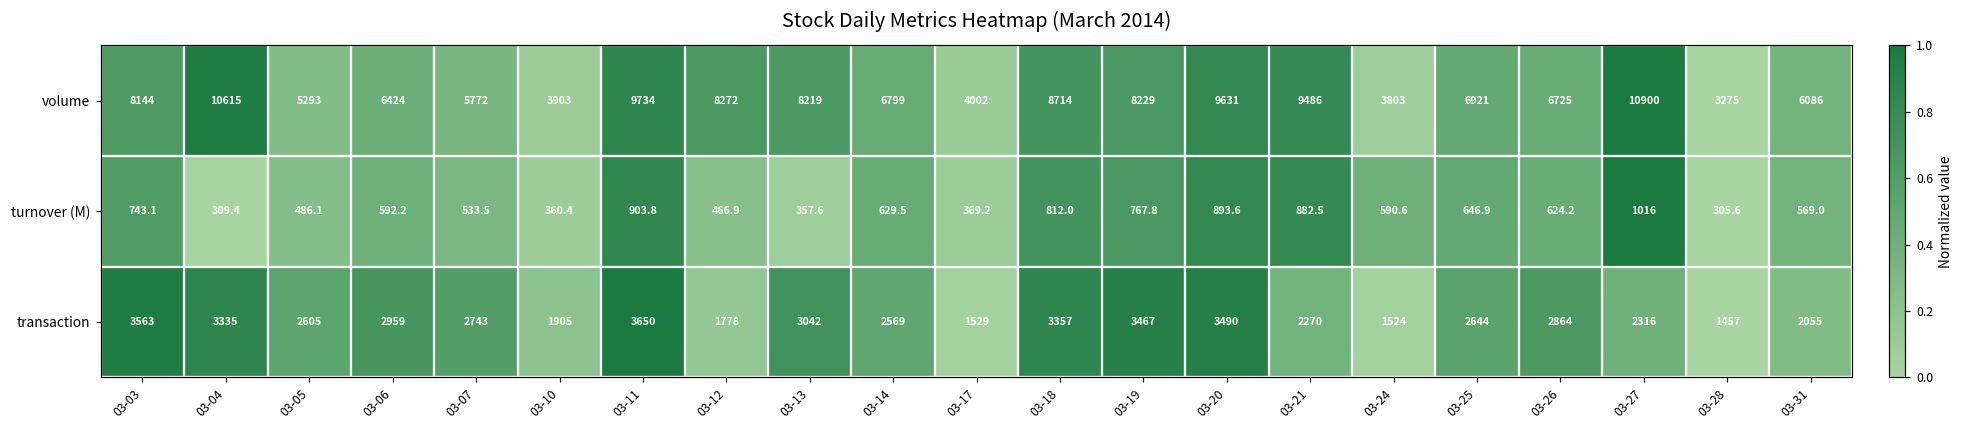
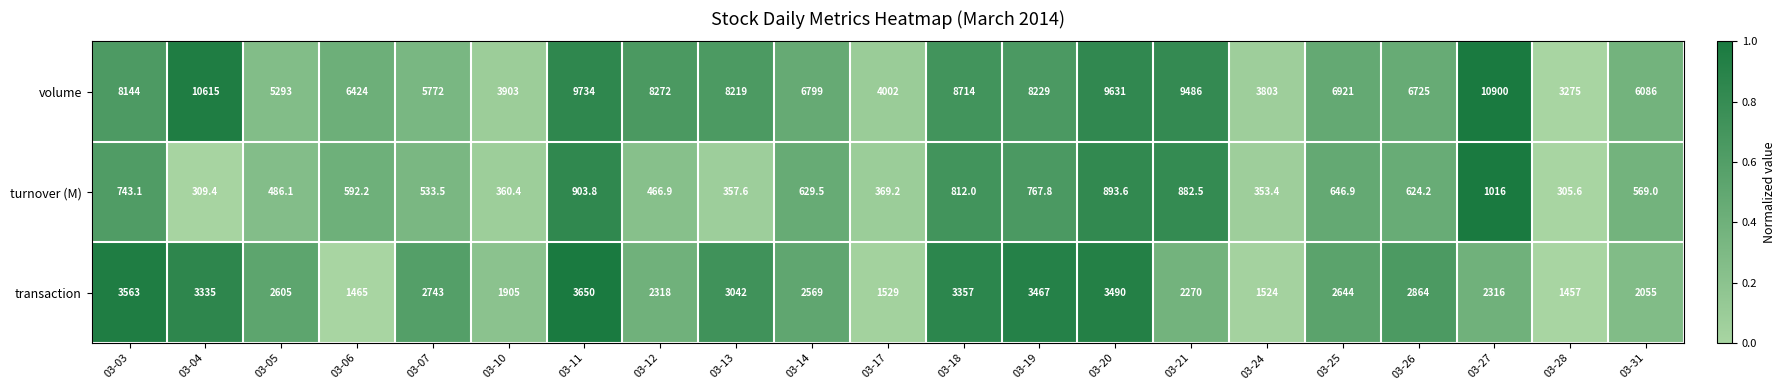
turnover (M), 03-24: 590.6 -> 353.4
transaction, 03-06: 2959 -> 1465
transaction, 03-12: 1778 -> 2318
